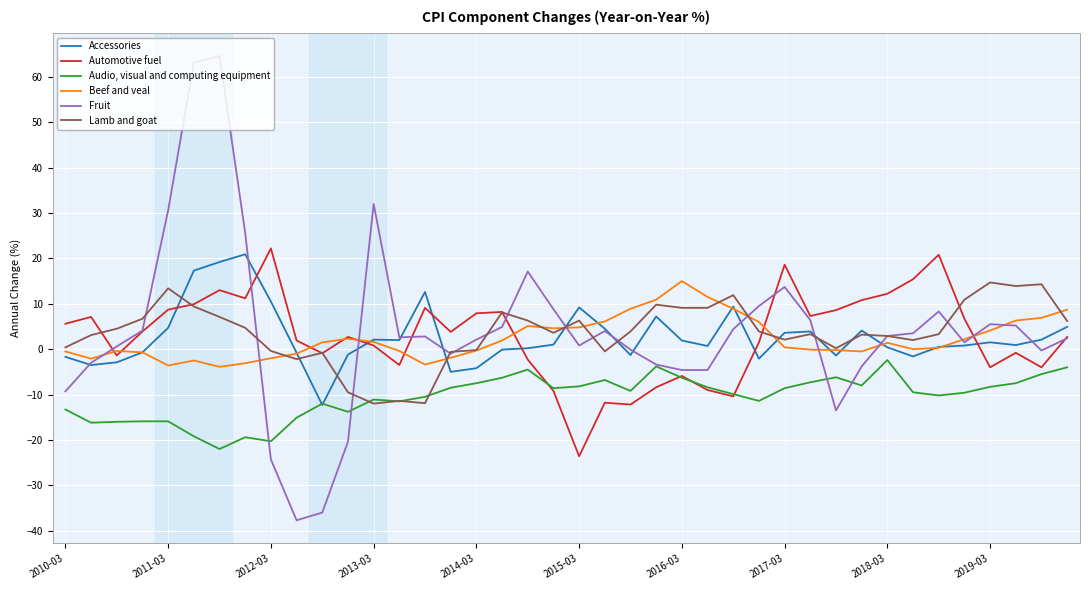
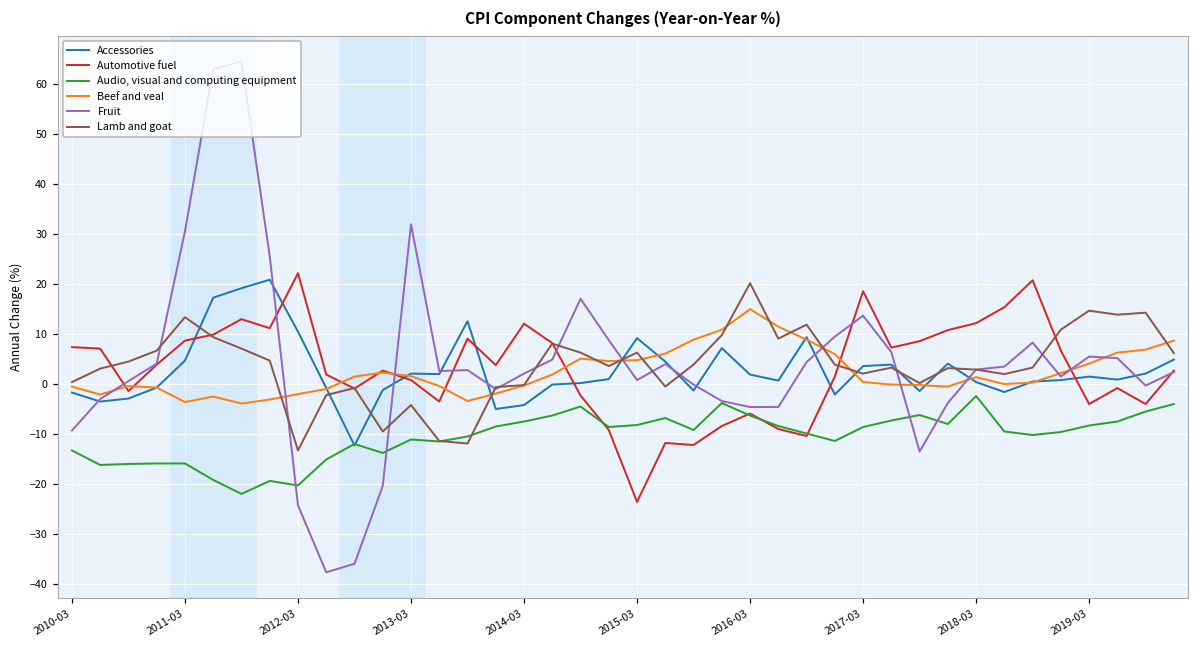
Automotive fuel, 2010-03: 6 -> 7
Lamb and goat, 2012-03: 0 -> -13
Lamb and goat, 2013-03: -12 -> -4
Automotive fuel, 2014-03: 8 -> 12
Lamb and goat, 2016-03: 9 -> 20
